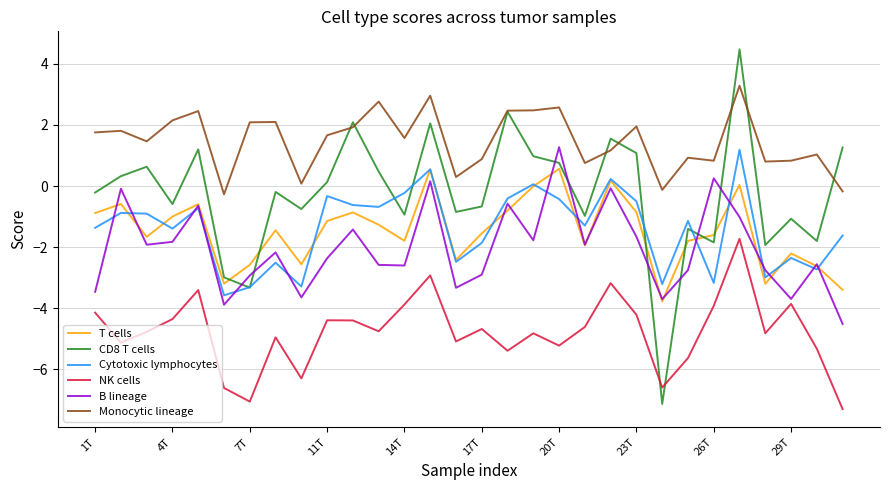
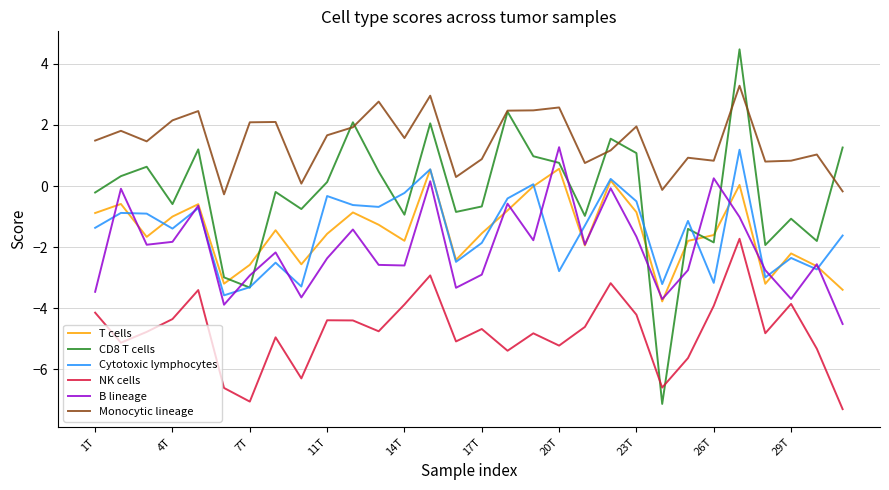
Monocytic lineage, 1T: 1.8 -> 1.5
T cells, 11T: -1.1 -> -1.6
Cytotoxic lymphocytes, 20T: -0.4 -> -2.8
